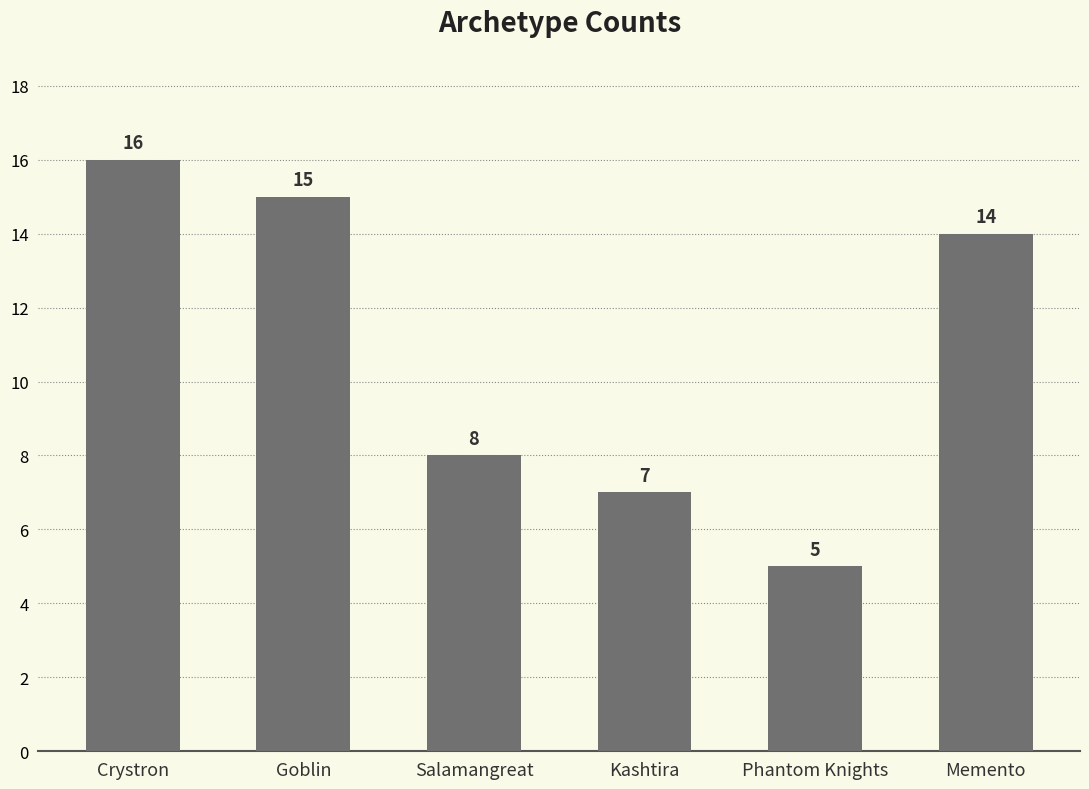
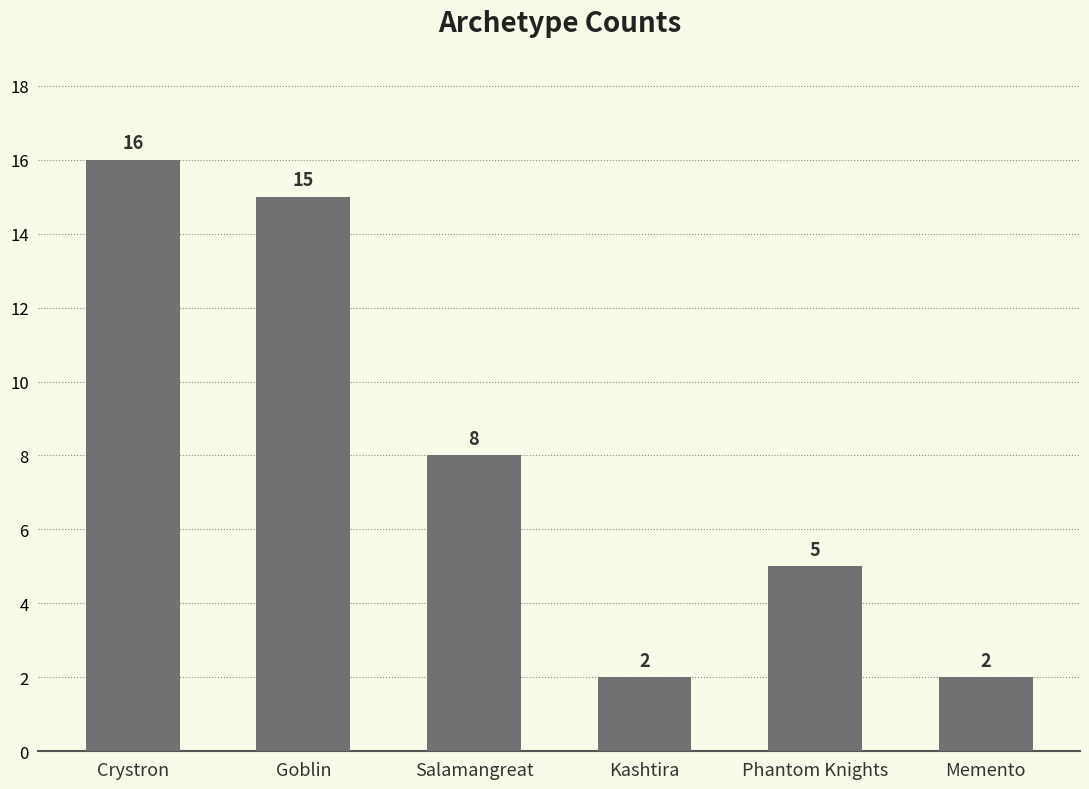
Kashtira: 7 -> 2
Memento: 14 -> 2
